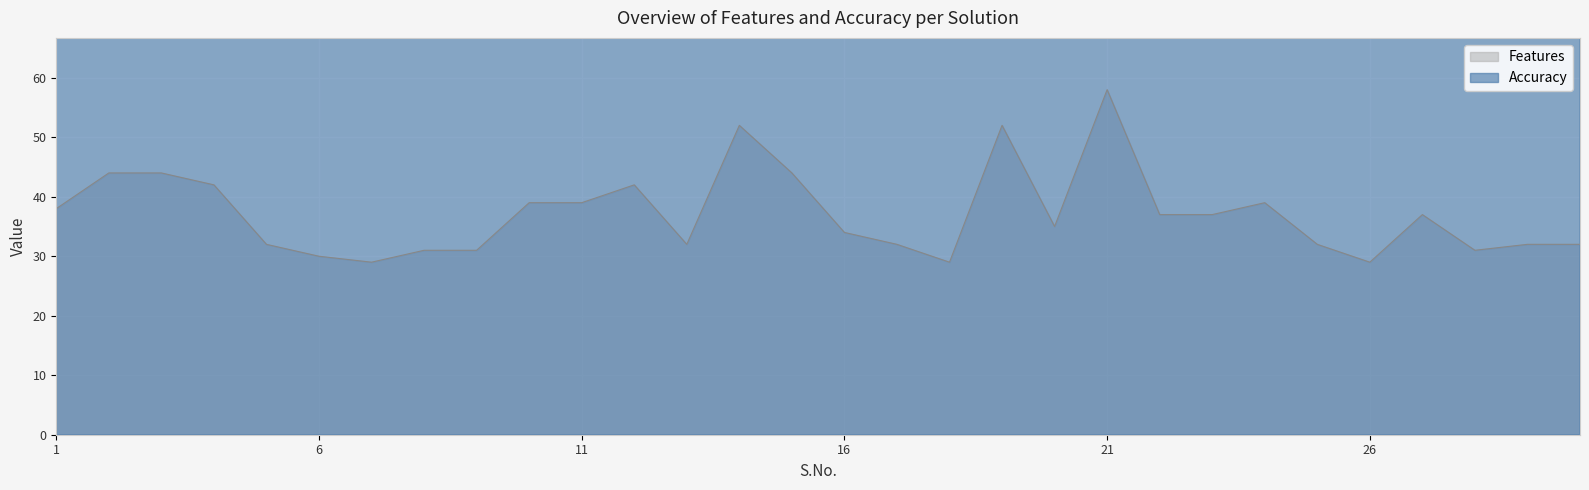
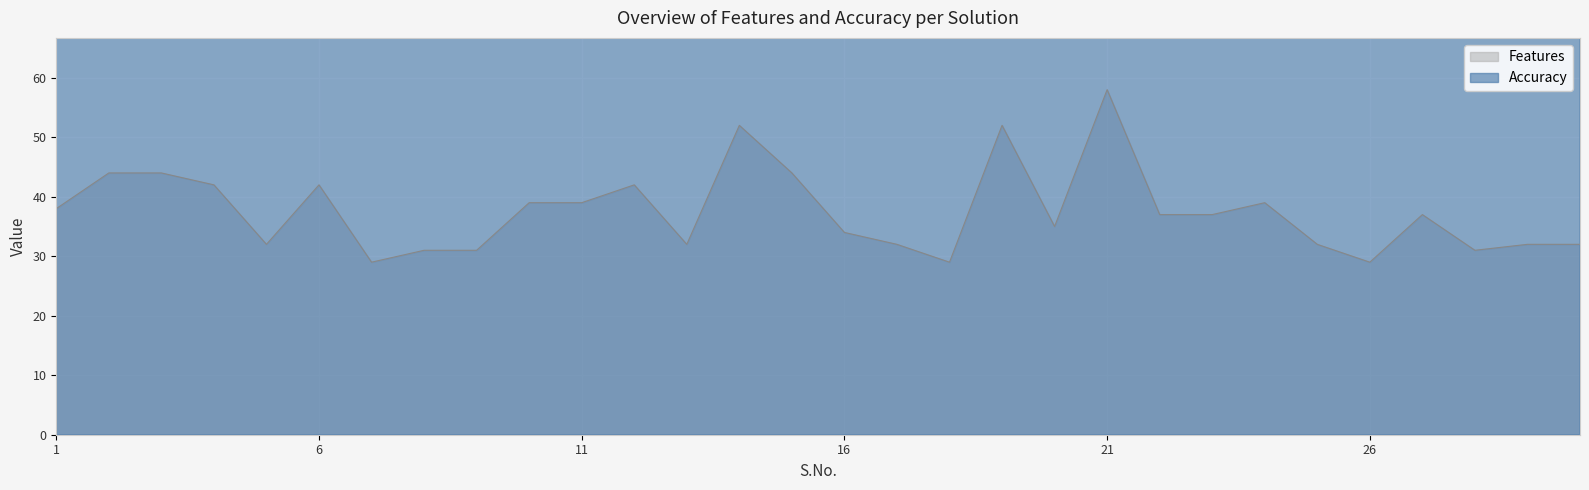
Features, 6: 30 -> 42
